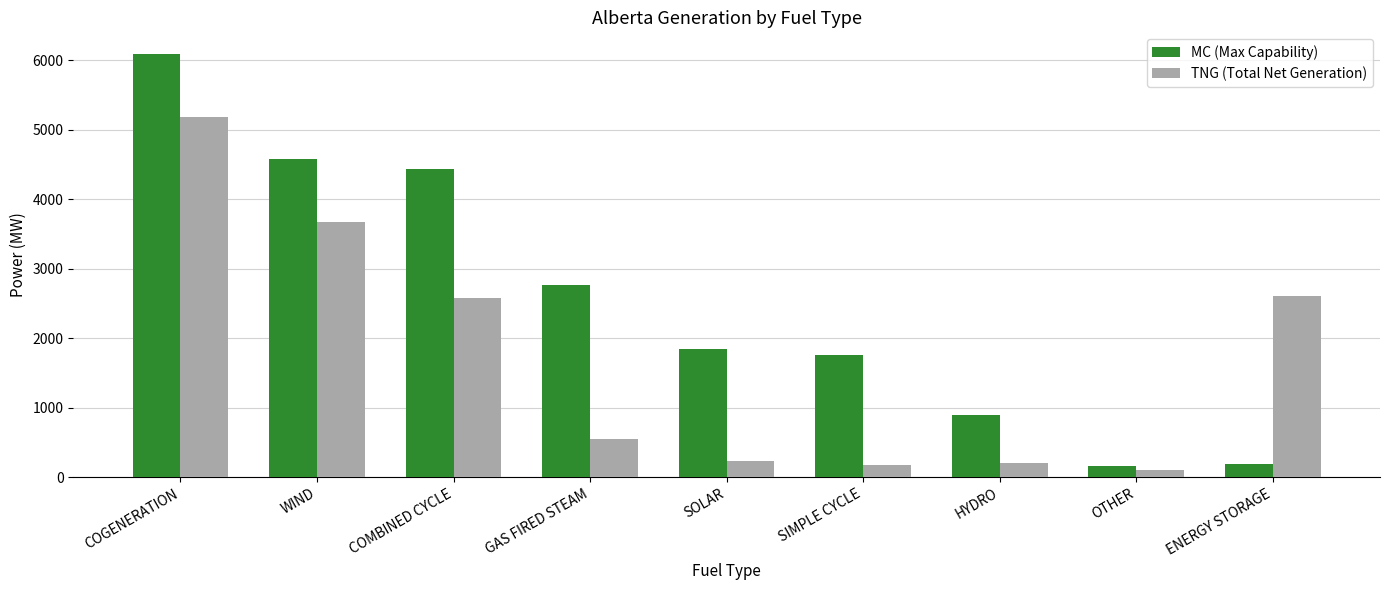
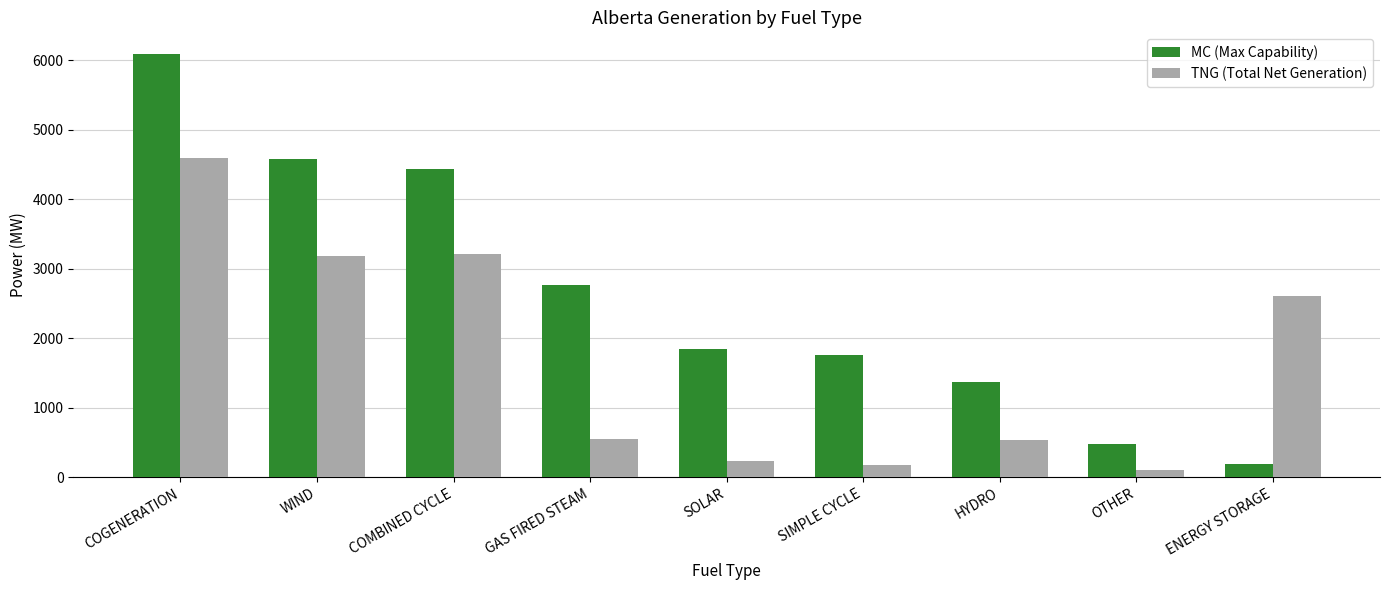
TNG (Total Net Generation), COGENERATION: 5200 -> 4600
TNG (Total Net Generation), WIND: 3700 -> 3200
TNG (Total Net Generation), COMBINED CYCLE: 2600 -> 3200
MC (Max Capability), HYDRO: 900 -> 1400
TNG (Total Net Generation), HYDRO: 200 -> 500
MC (Max Capability), OTHER: 200 -> 500
